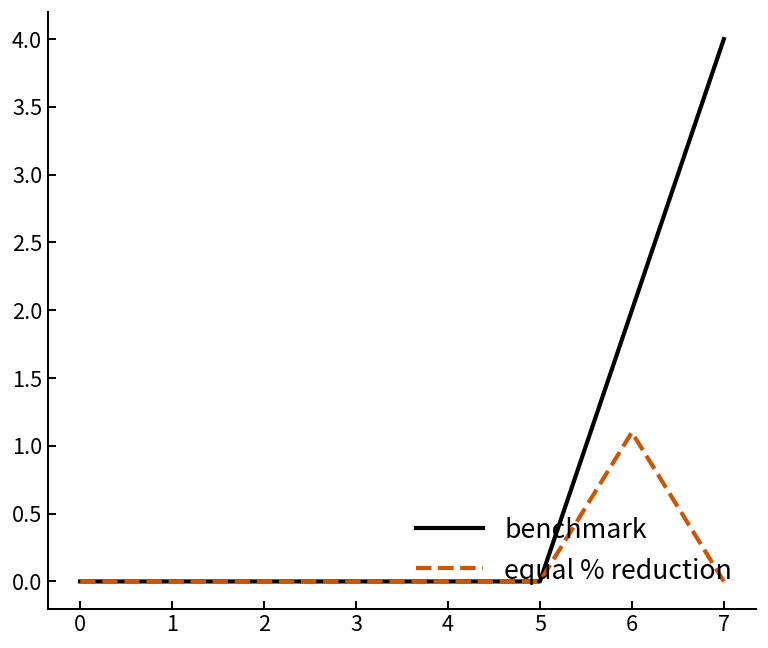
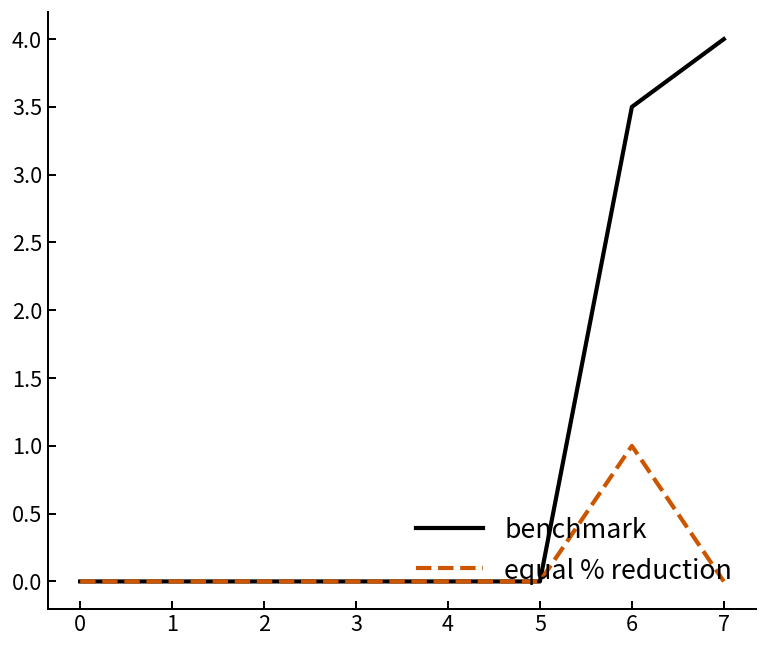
benchmark, 6: 2.0 -> 3.5
equal % reduction, 6: 1.1 -> 1.0
